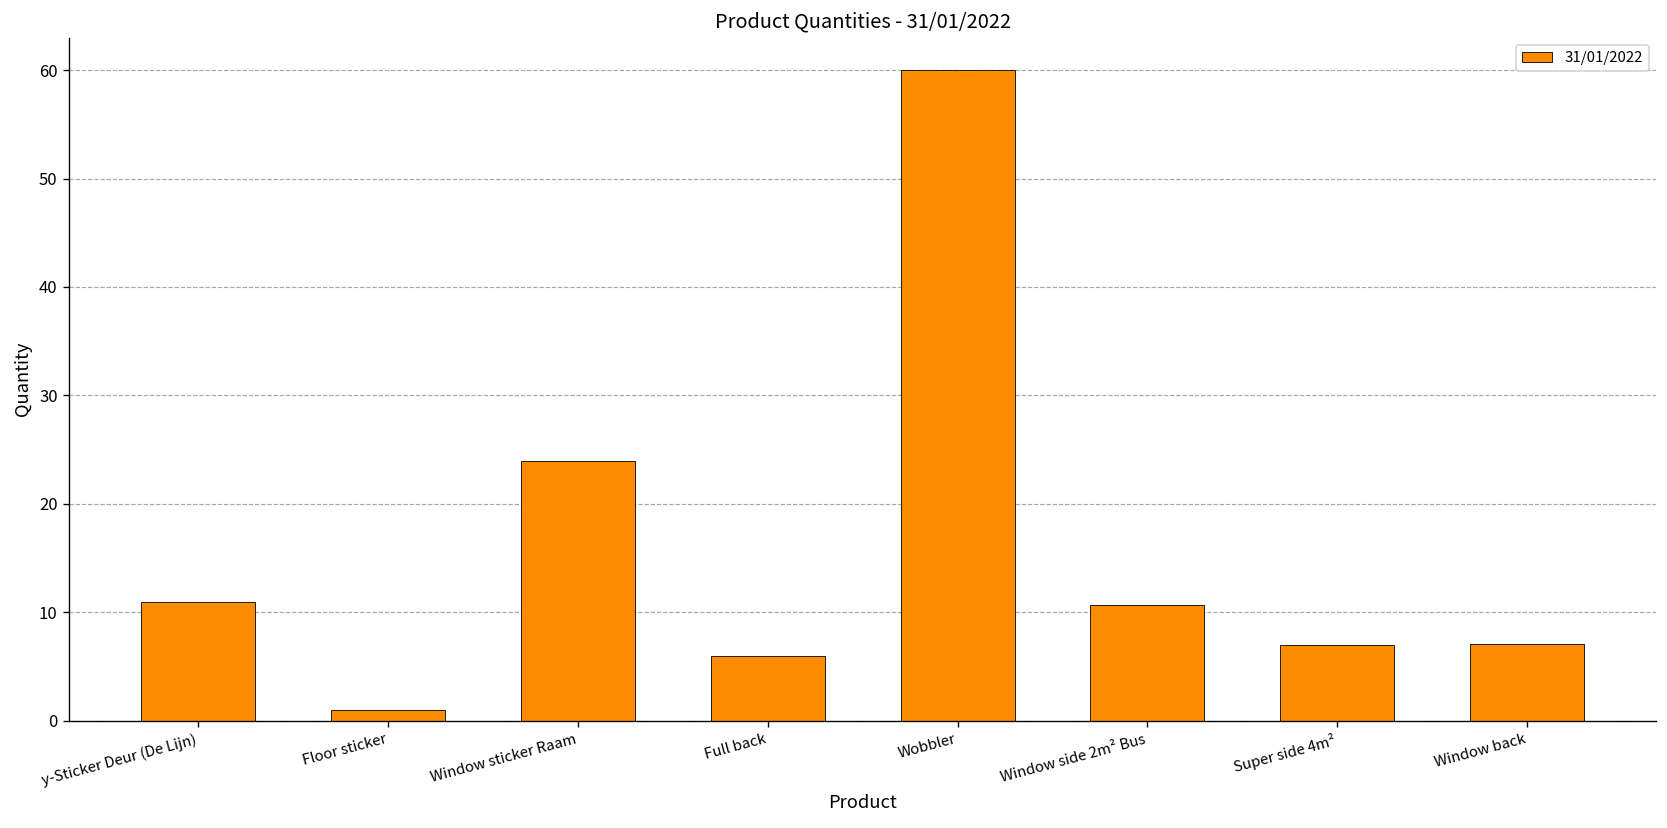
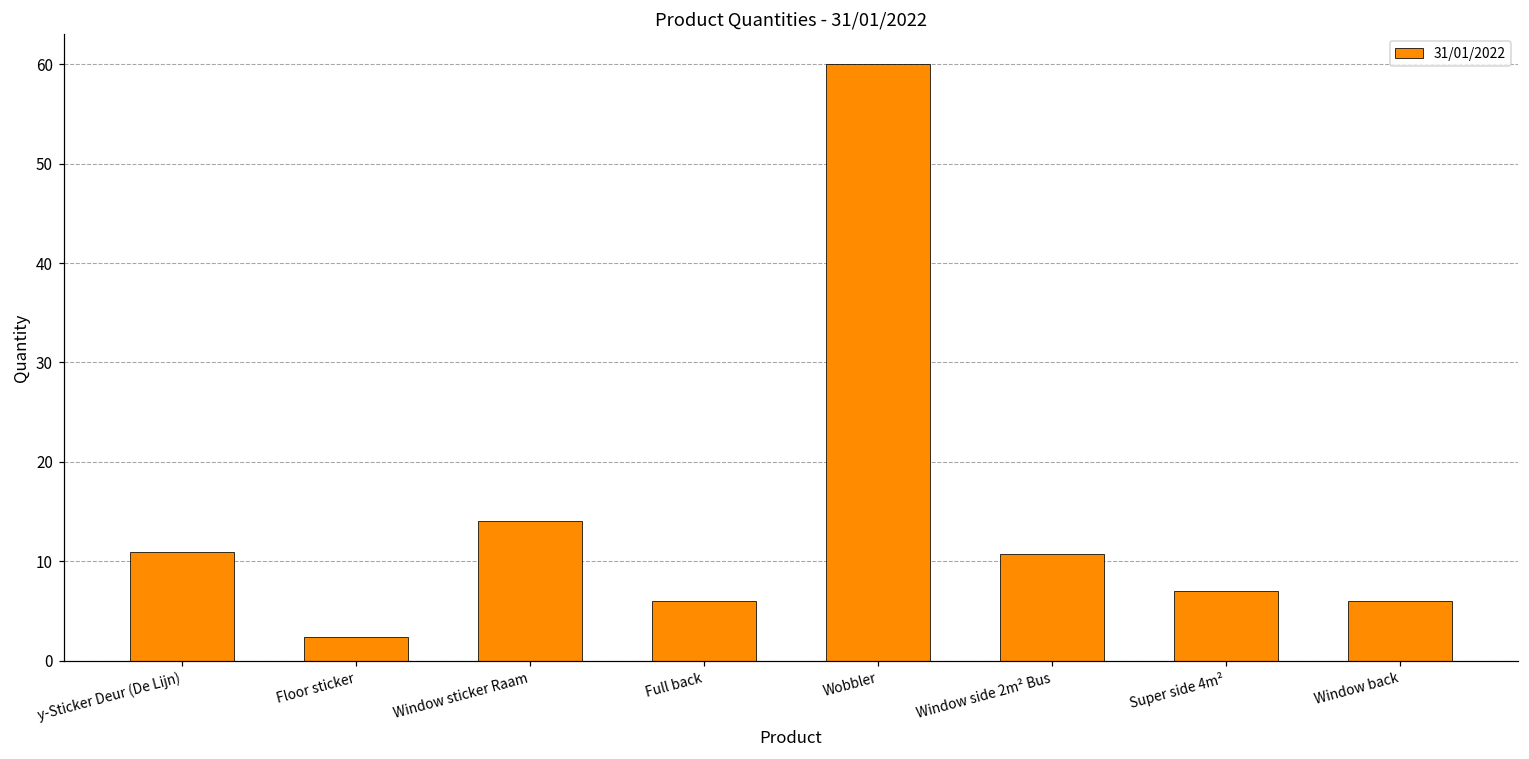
Floor sticker: 1 -> 2
Window sticker Raam: 24 -> 14
Window back: 7 -> 6
